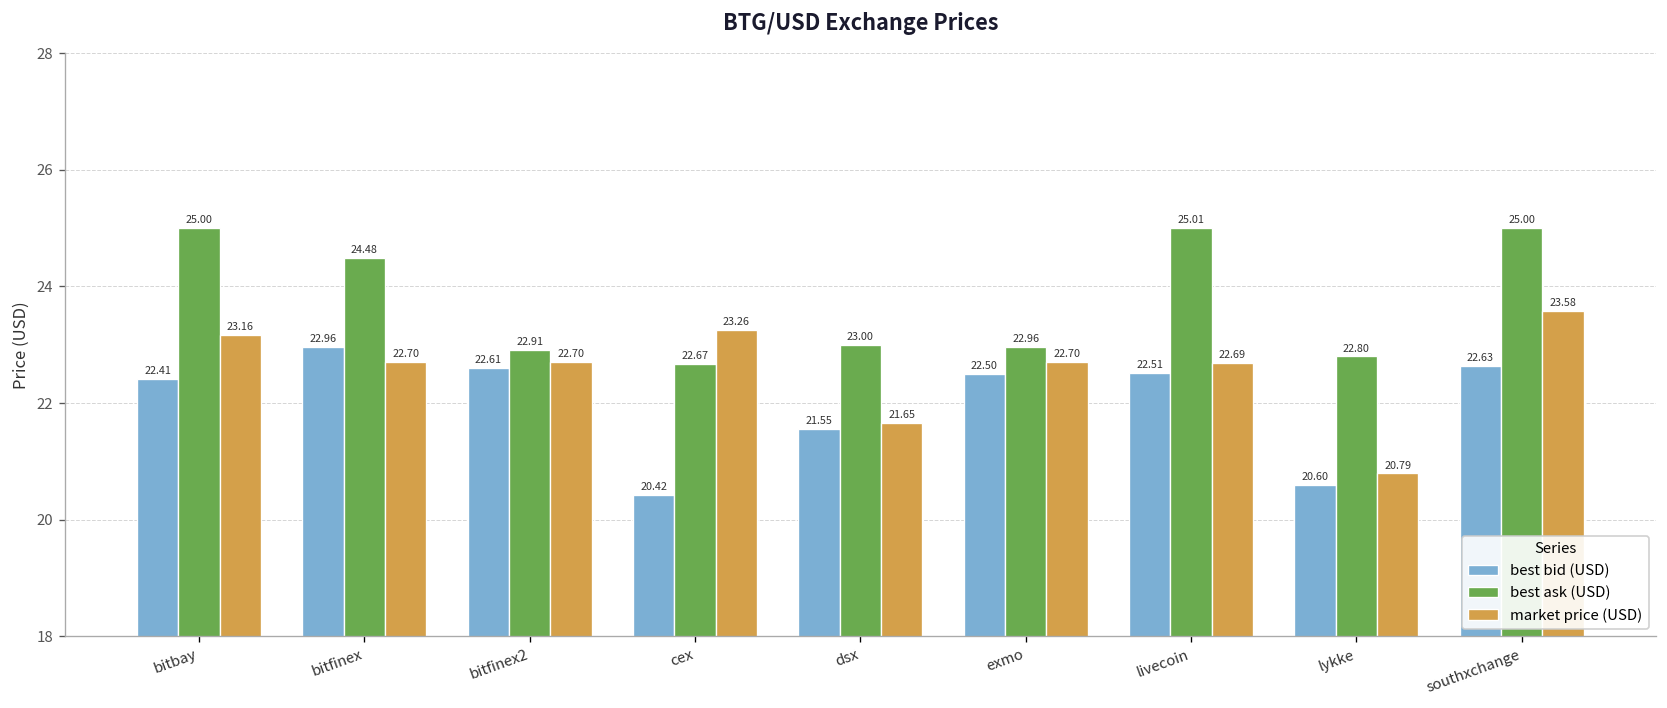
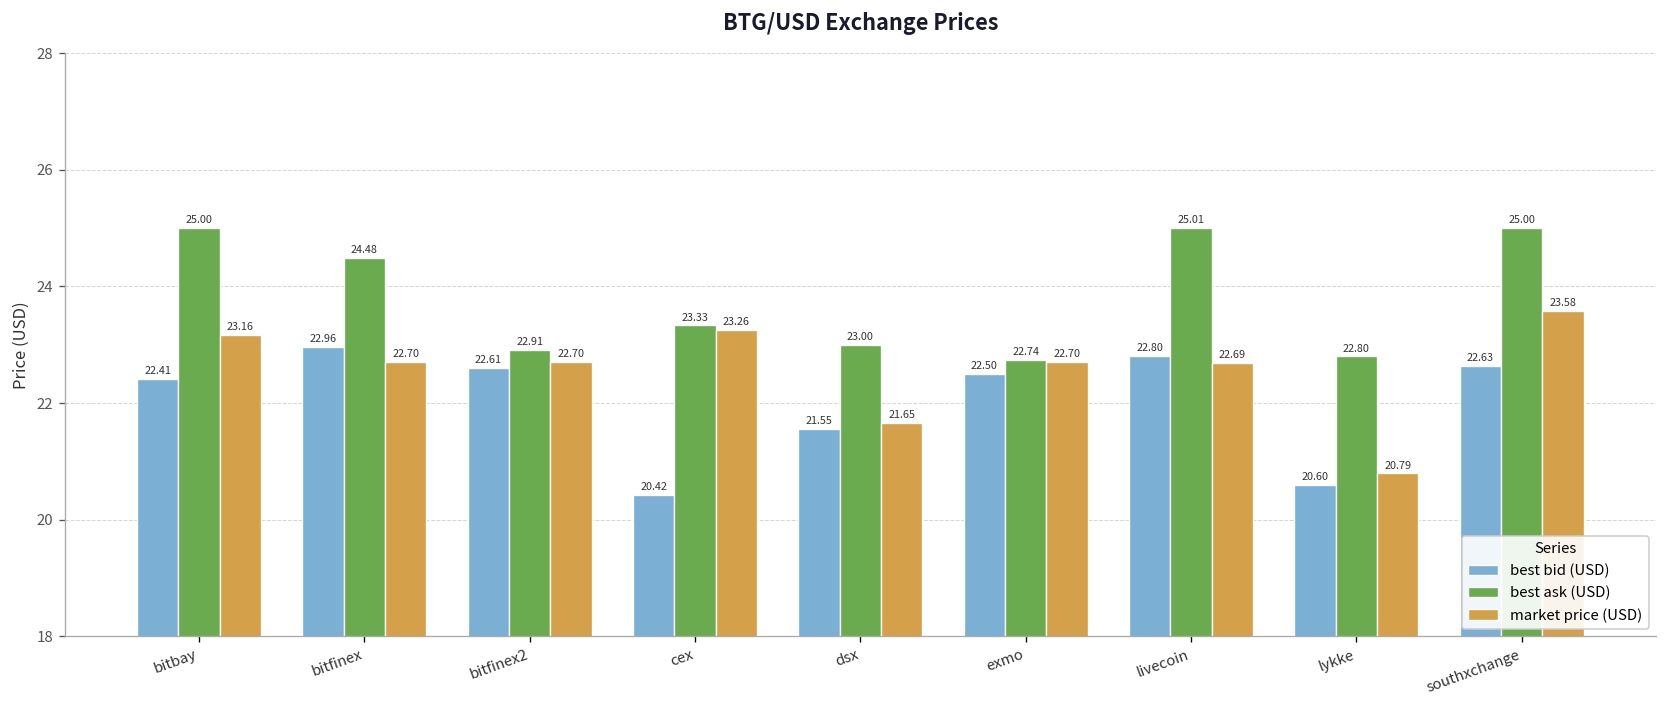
best ask (USD), cex: 22.67 -> 23.33
best ask (USD), exmo: 22.96 -> 22.74
best bid (USD), livecoin: 22.51 -> 22.80
